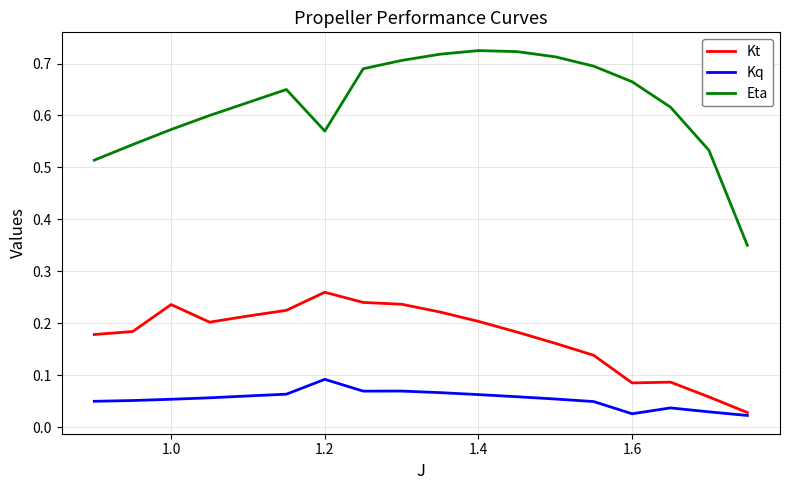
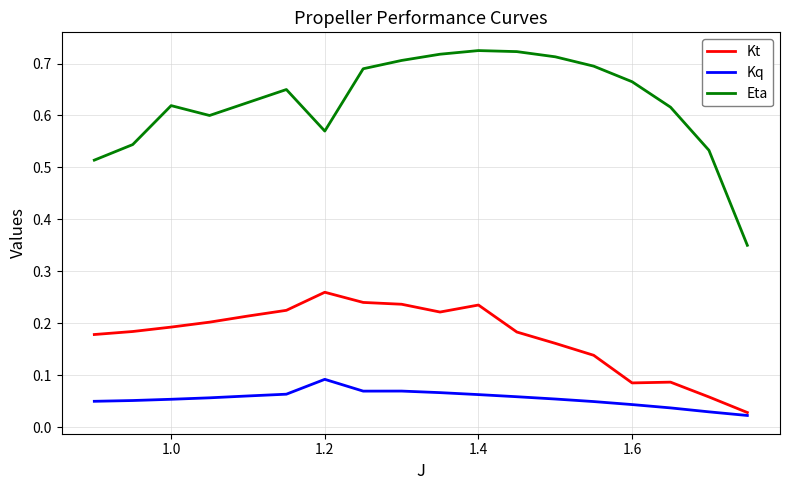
Kt, 1.0: 0.24 -> 0.19
Eta, 1.0: 0.57 -> 0.62
Kt, 1.4: 0.20 -> 0.24
Kq, 1.6: 0.03 -> 0.04
